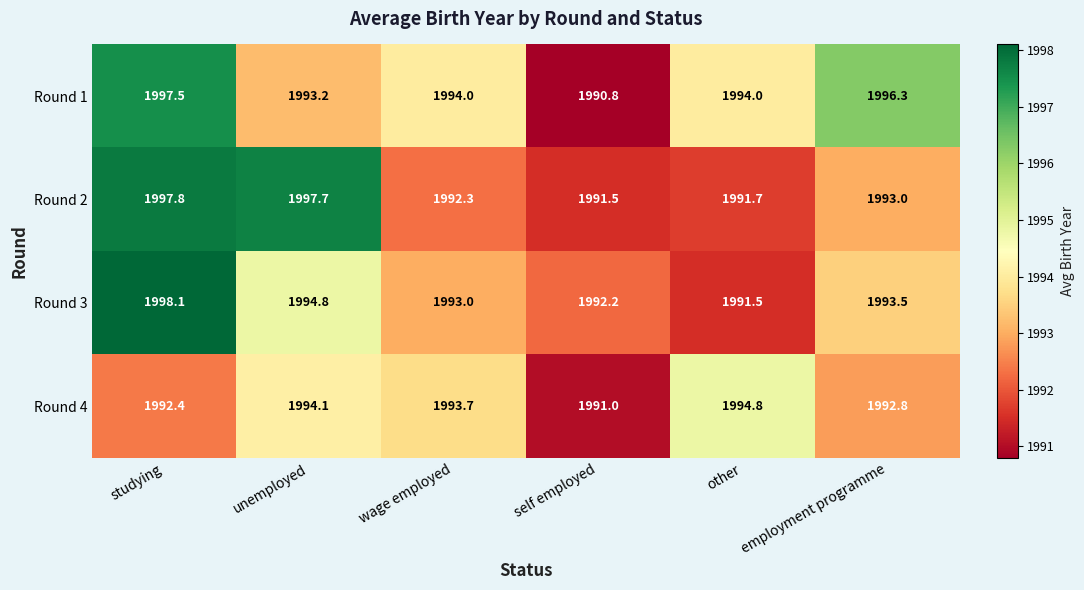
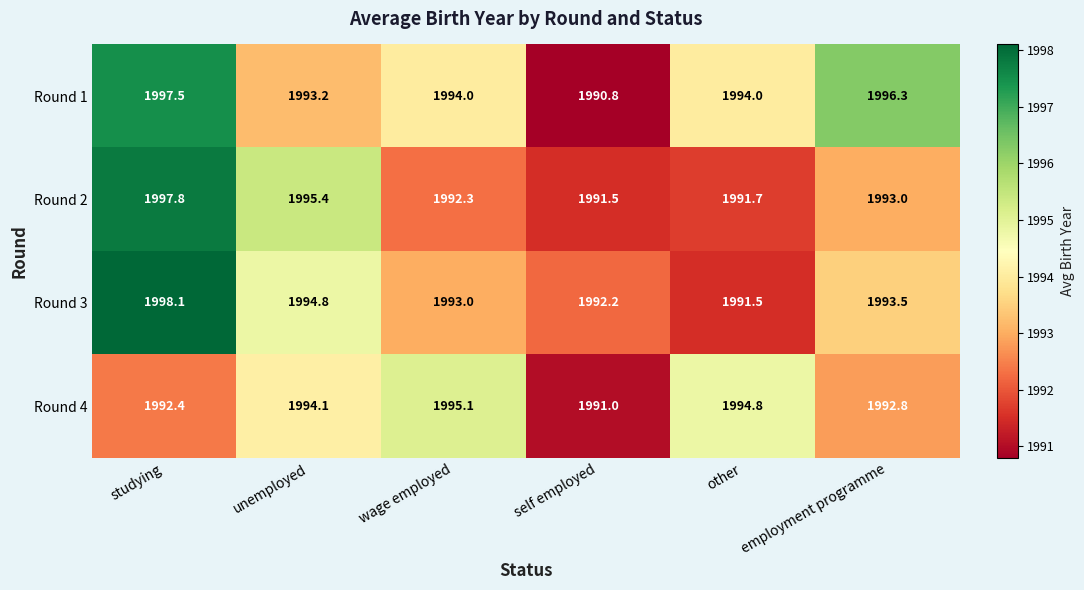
Round 2, unemployed: 1997.7 -> 1995.4
Round 4, wage employed: 1993.7 -> 1995.1
